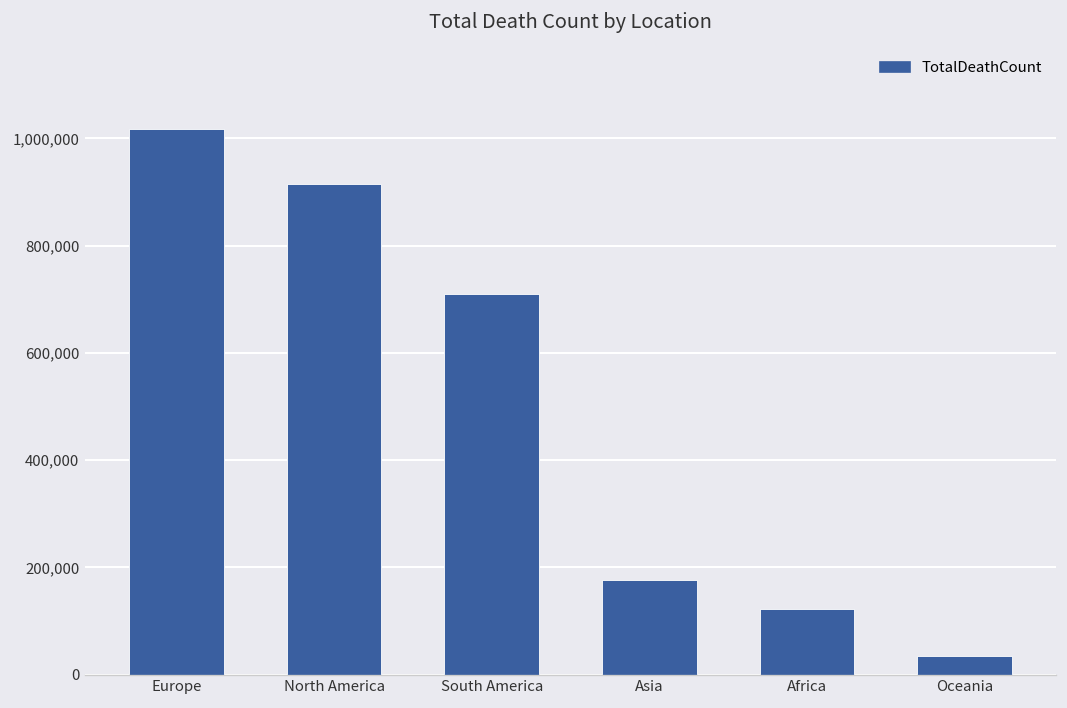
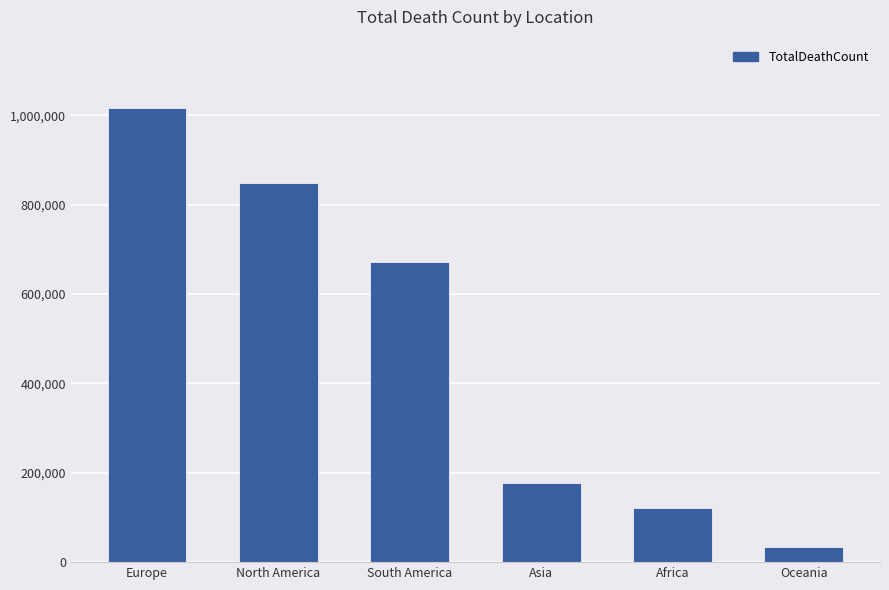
North America: 920,000 -> 850,000
South America: 710,000 -> 670,000
